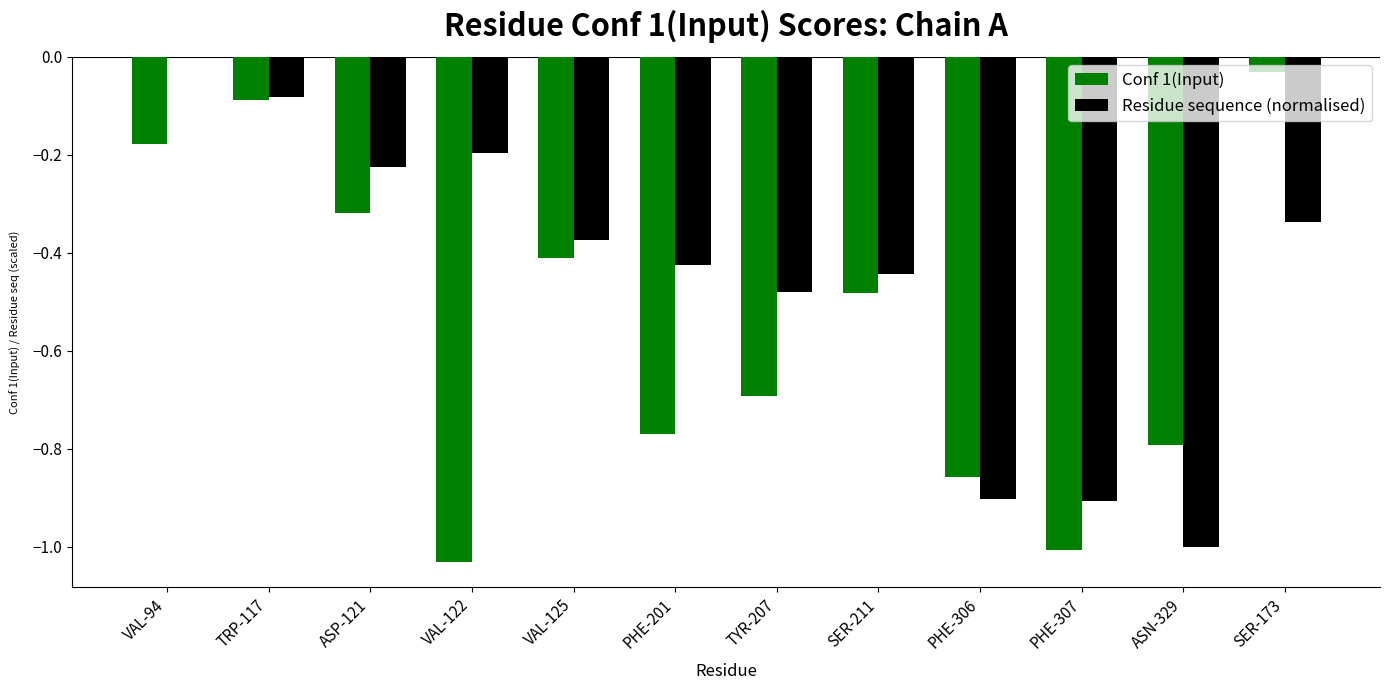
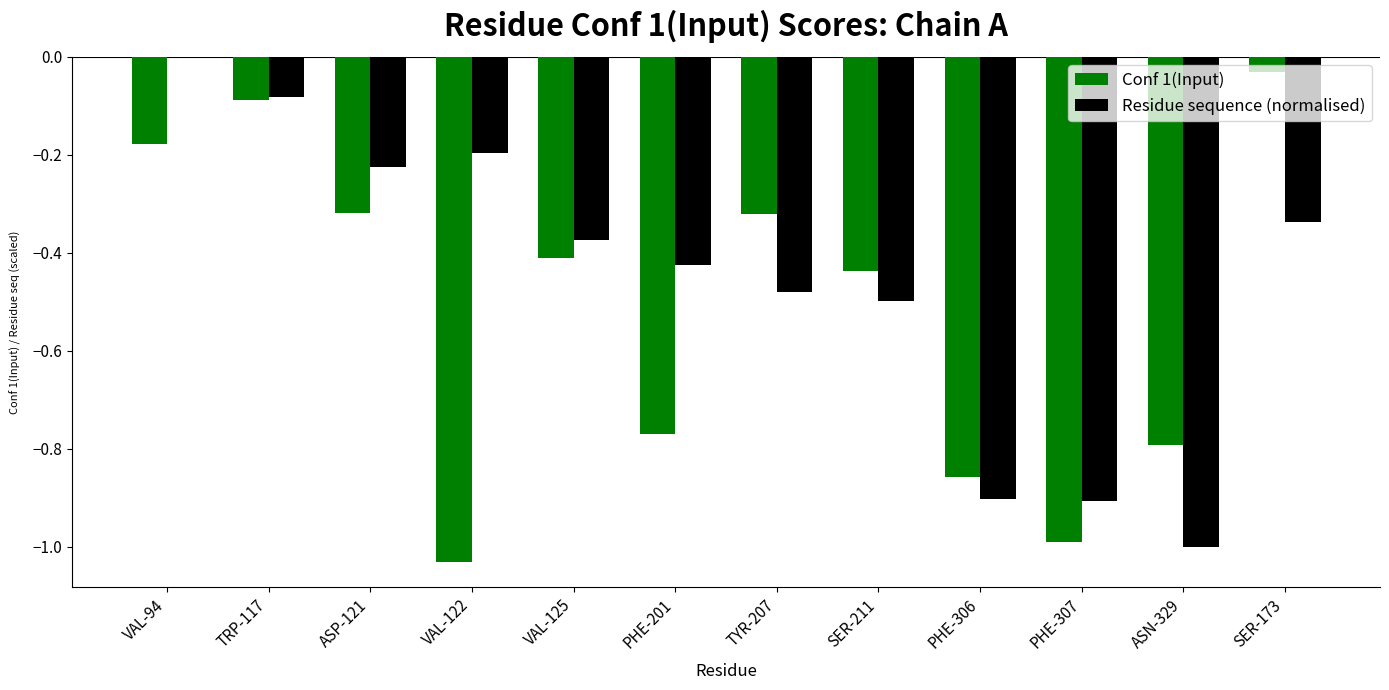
Conf 1(Input), TYR-207: -0.69 -> -0.32
Conf 1(Input), SER-211: -0.48 -> -0.44
Residue sequence (normalised), SER-211: -0.44 -> -0.50
Conf 1(Input), PHE-307: -1.01 -> -0.99
